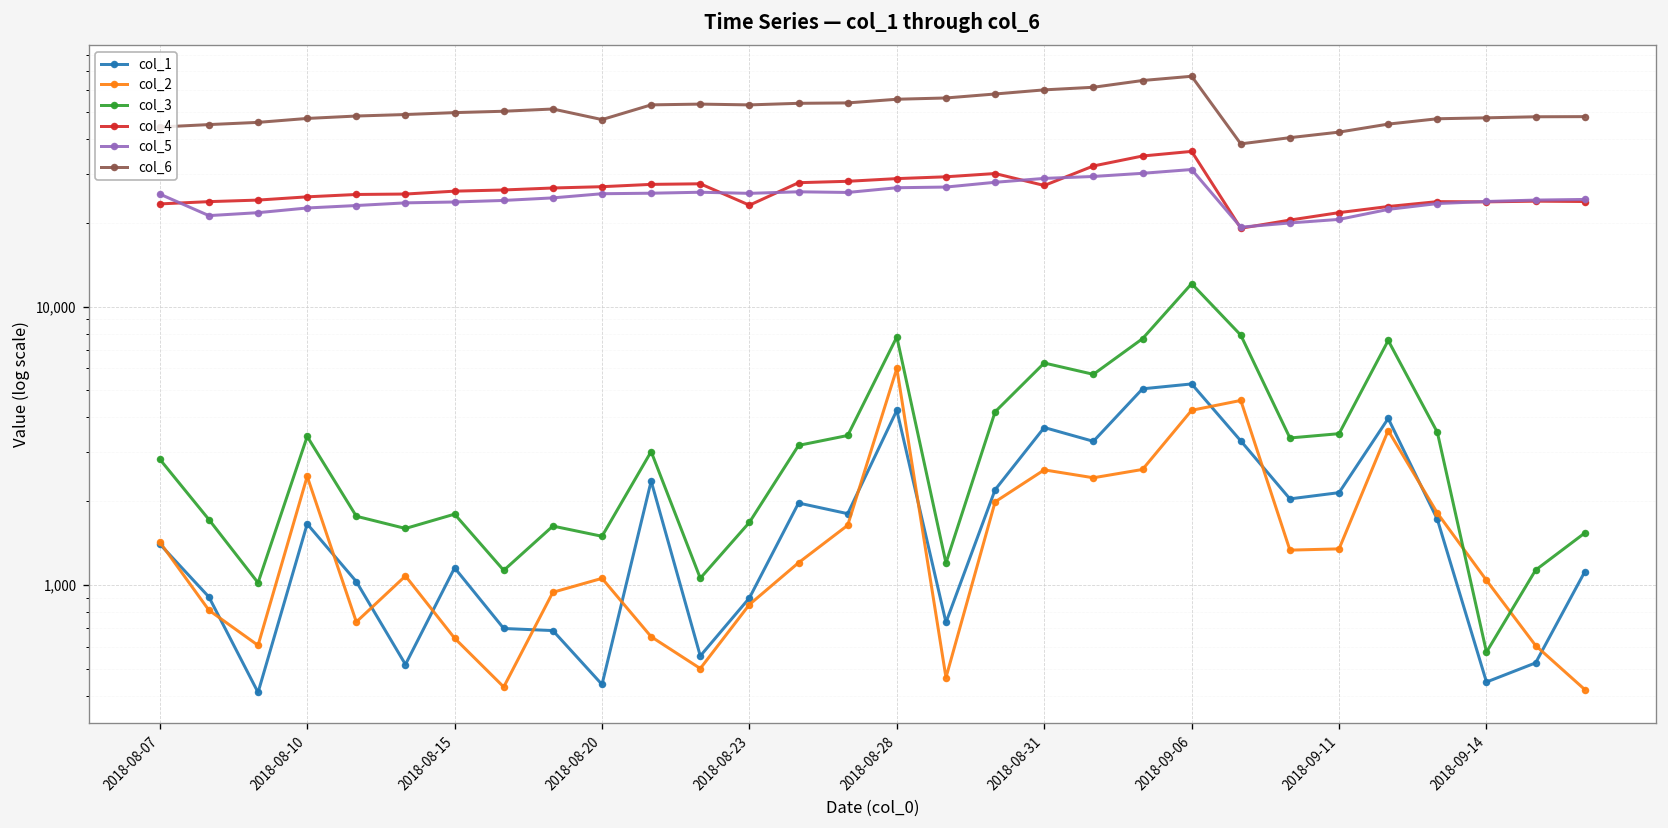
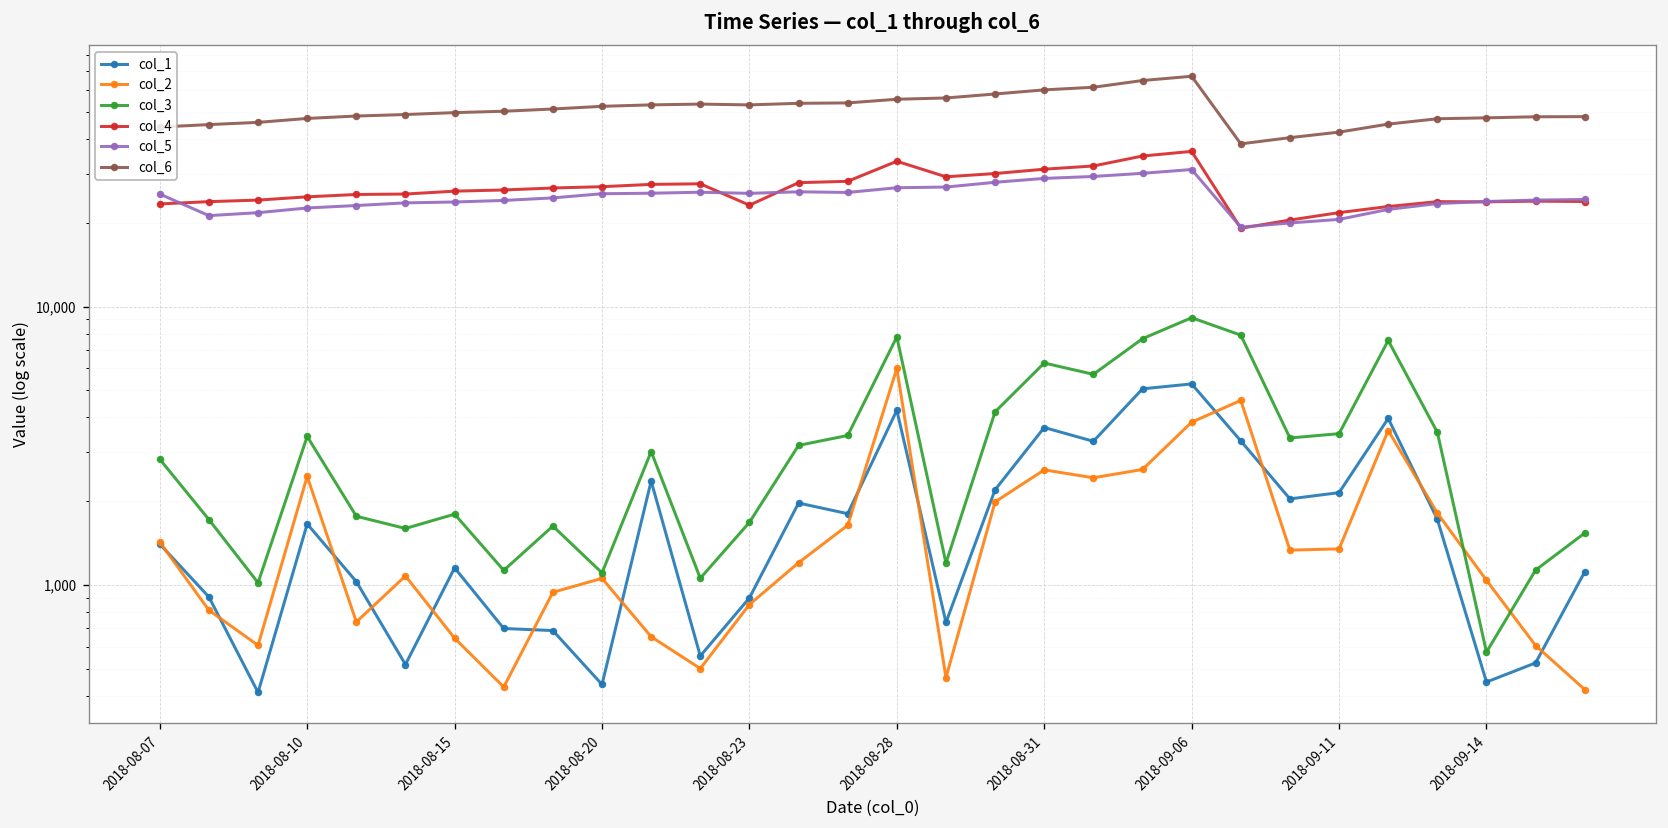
col_3, 2018-08-20: 1,500 -> 1,100
col_6, 2018-08-20: 47,000 -> 52,000
col_4, 2018-08-28: 29,000 -> 33,000
col_4, 2018-08-31: 27,000 -> 31,000
col_2, 2018-09-06: 4,200 -> 3,800
col_3, 2018-09-06: 12,000 -> 9,100
